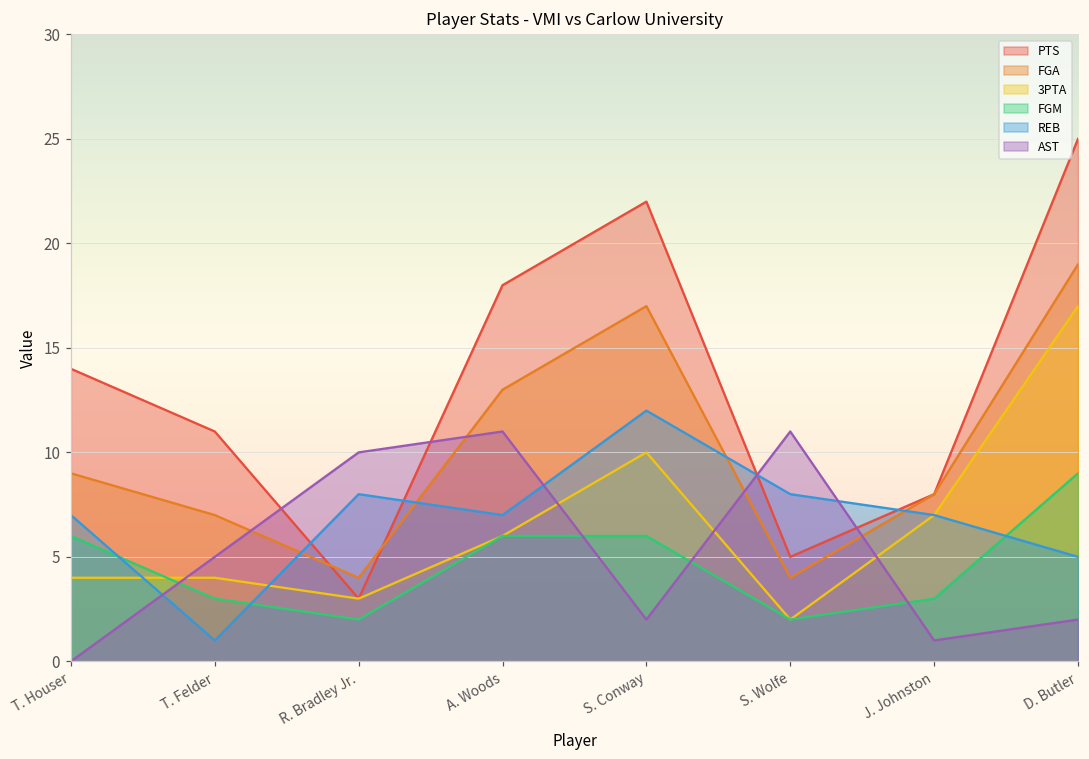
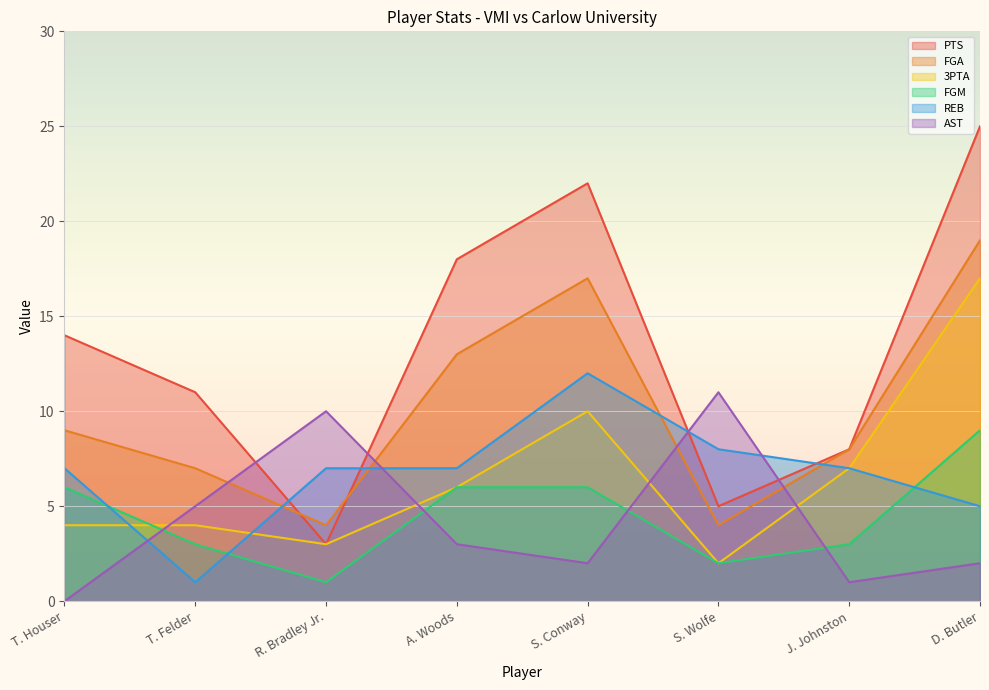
FGM, R. Bradley Jr.: 2 -> 1
REB, R. Bradley Jr.: 8 -> 7
AST, A. Woods: 11 -> 3
